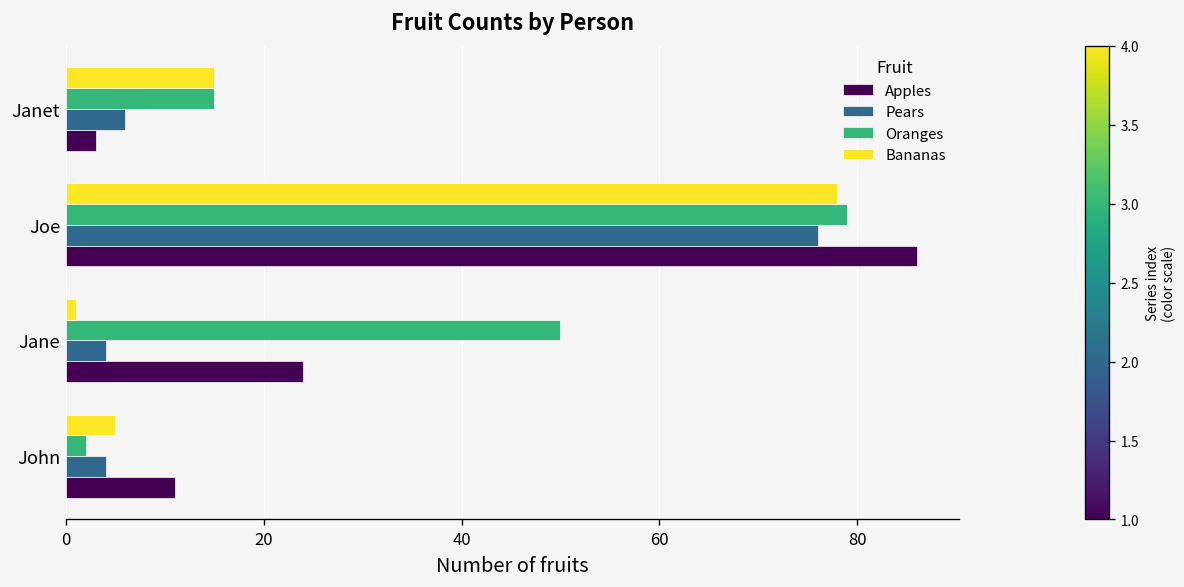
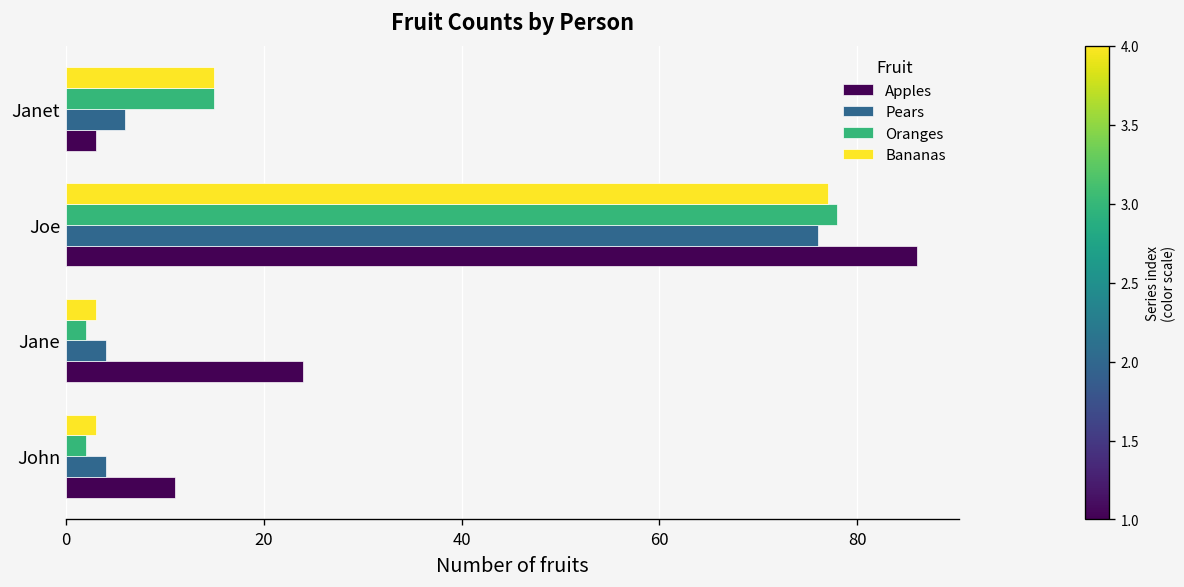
Bananas, Joe: 78 -> 77
Oranges, Joe: 79 -> 78
Bananas, Jane: 1 -> 3
Oranges, Jane: 50 -> 2
Bananas, John: 5 -> 3
